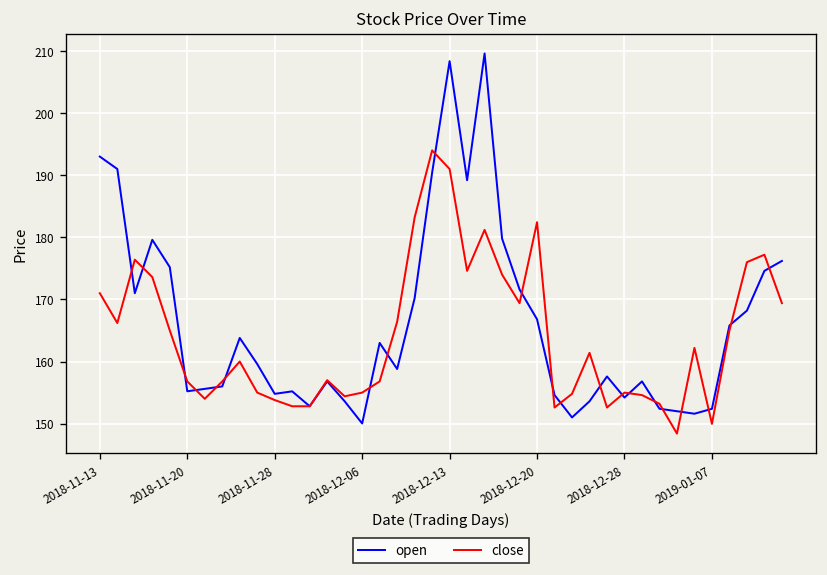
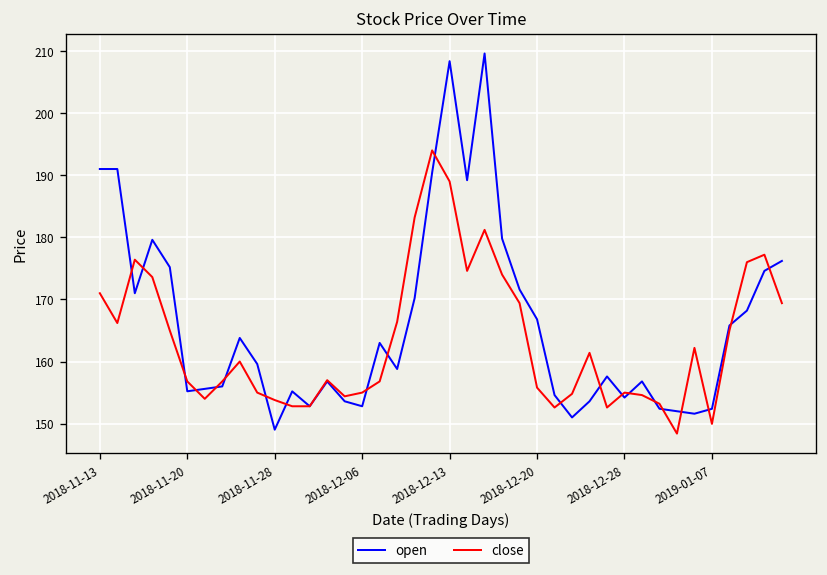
open, 2018-11-13: 193 -> 191
open, 2018-11-28: 155 -> 149
open, 2018-12-06: 150 -> 153
close, 2018-12-13: 191 -> 189
close, 2018-12-20: 182 -> 156
